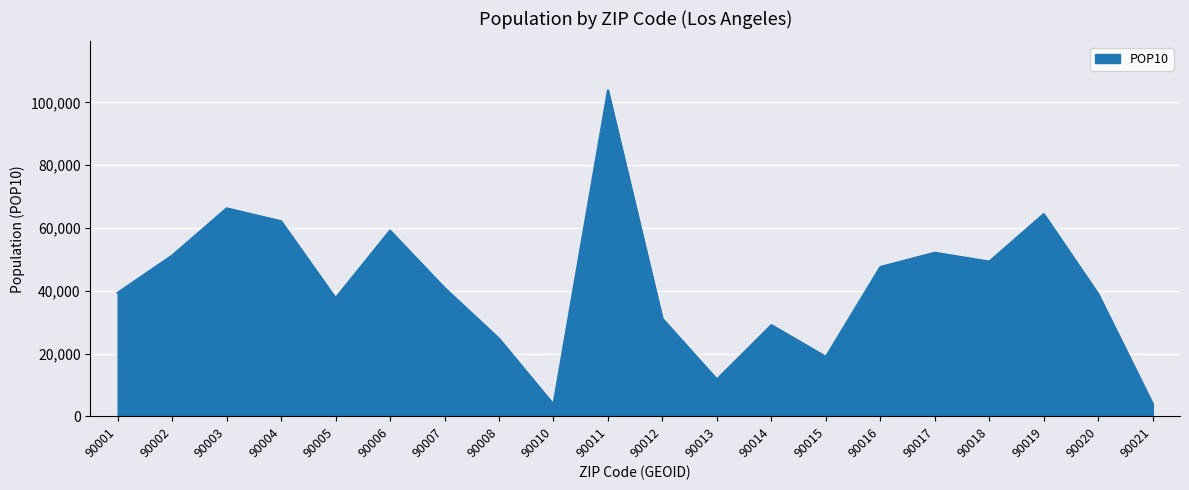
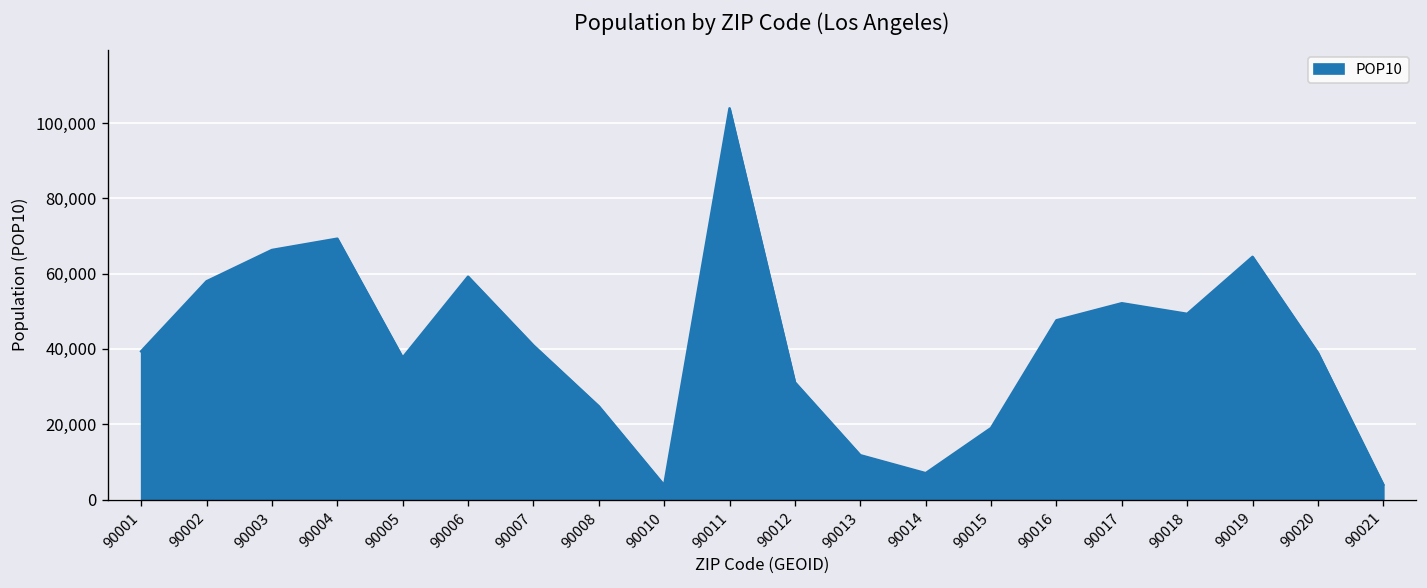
90002: 51,000 -> 58,000
90004: 62,000 -> 69,000
90014: 29,000 -> 7,000
